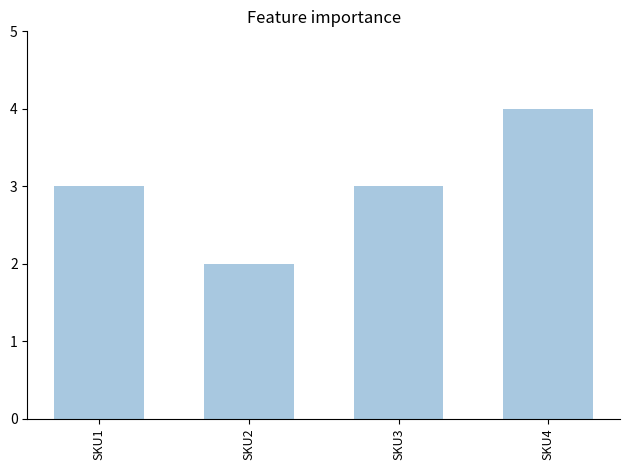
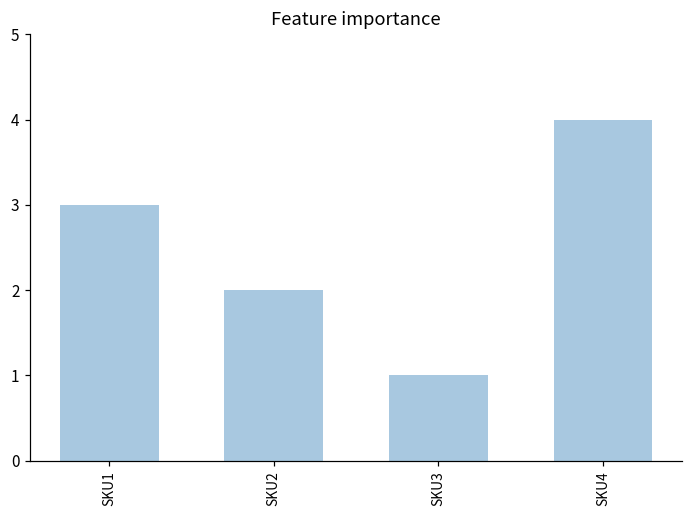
SKU3: 3 -> 1
